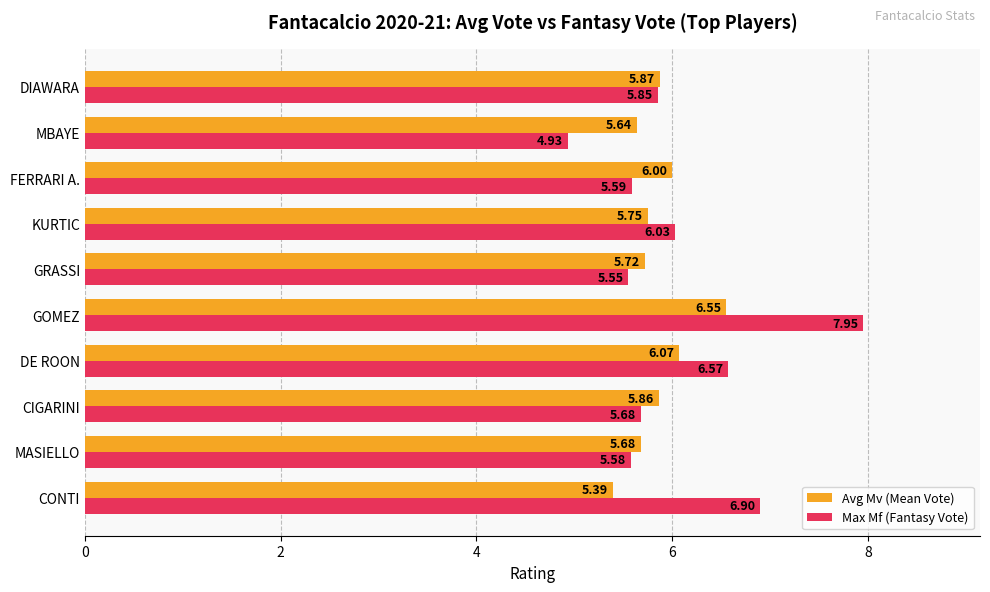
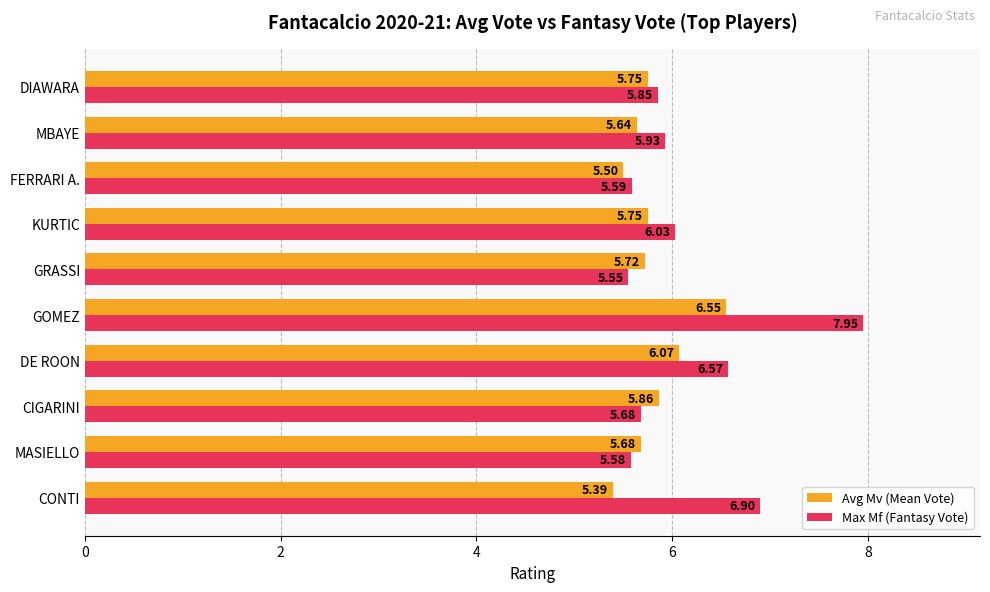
Avg Mv (Mean Vote), DIAWARA: 5.87 -> 5.75
Max Mf (Fantasy Vote), MBAYE: 4.93 -> 5.93
Avg Mv (Mean Vote), FERRARI A.: 6.00 -> 5.50
